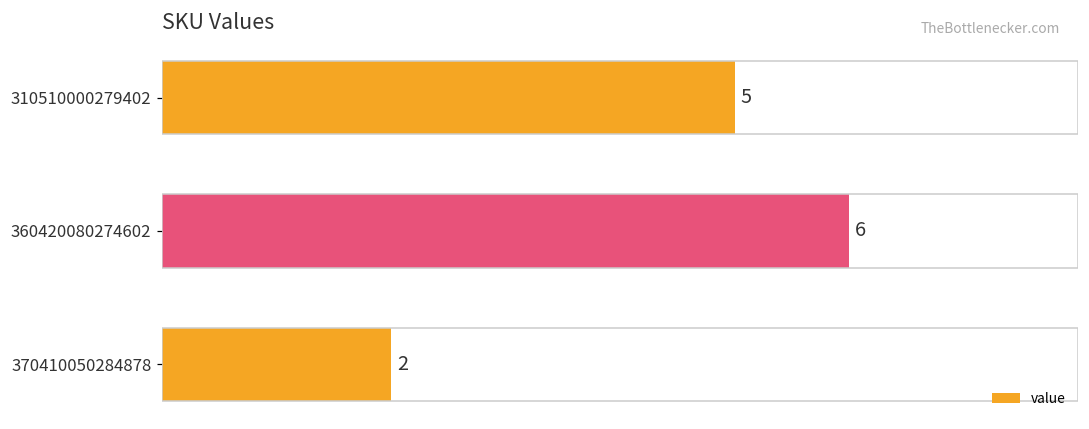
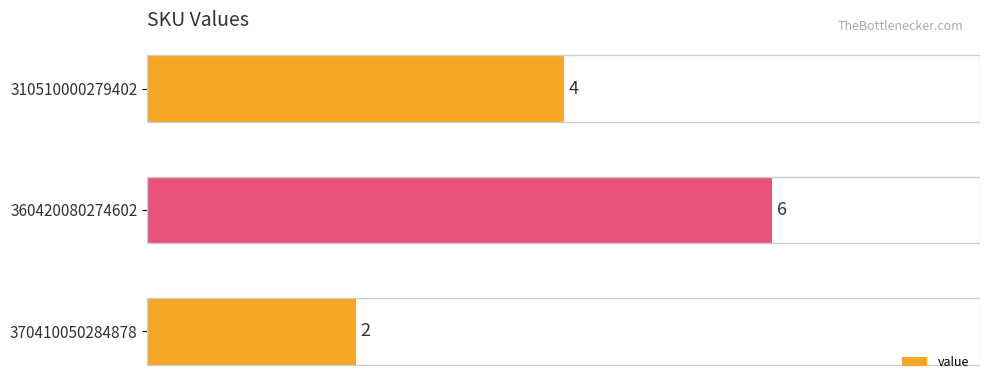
310510000279402: 5 -> 4
